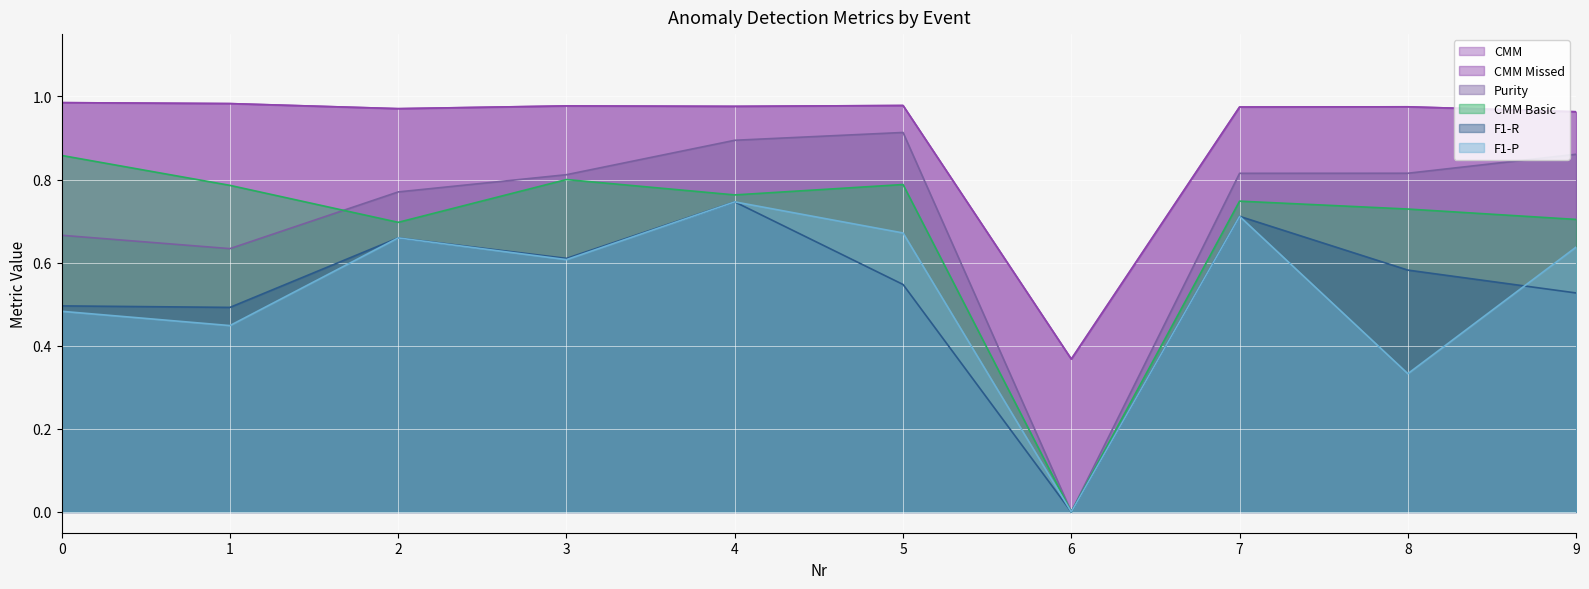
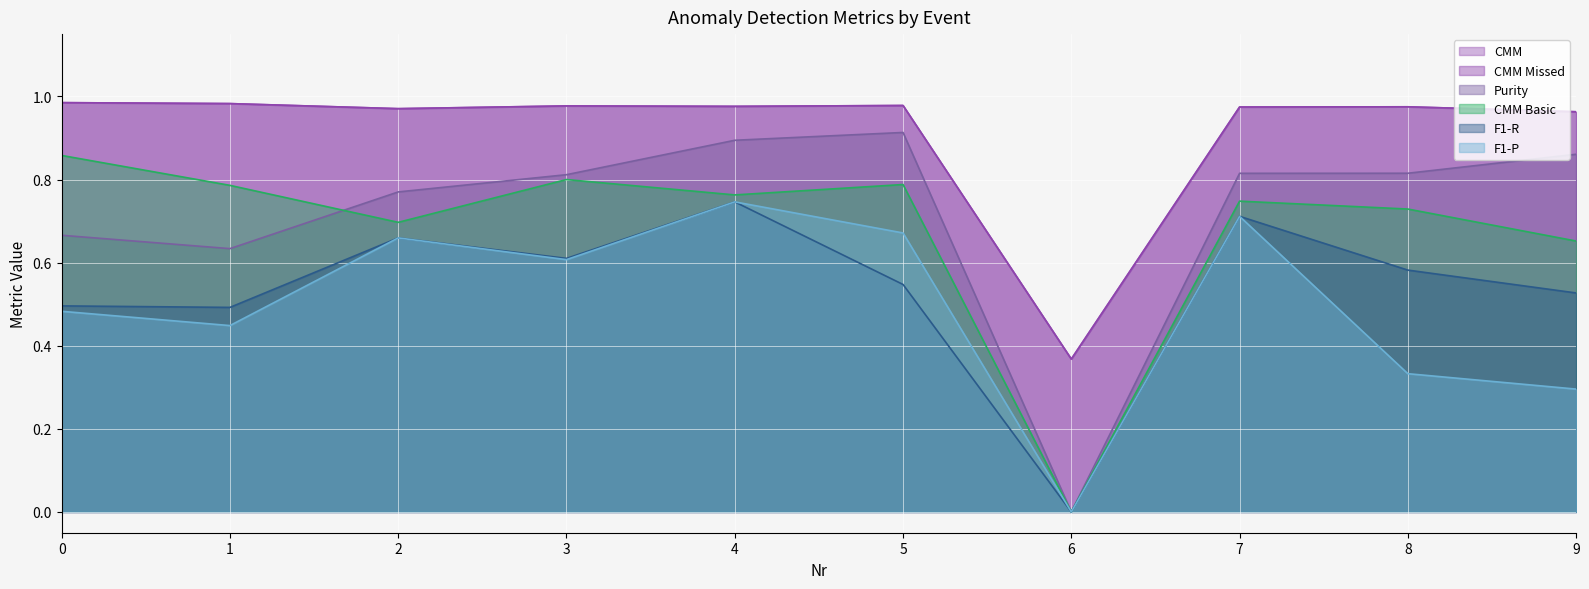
CMM Basic, 9: 0.70 -> 0.65
F1-P, 9: 0.64 -> 0.30
